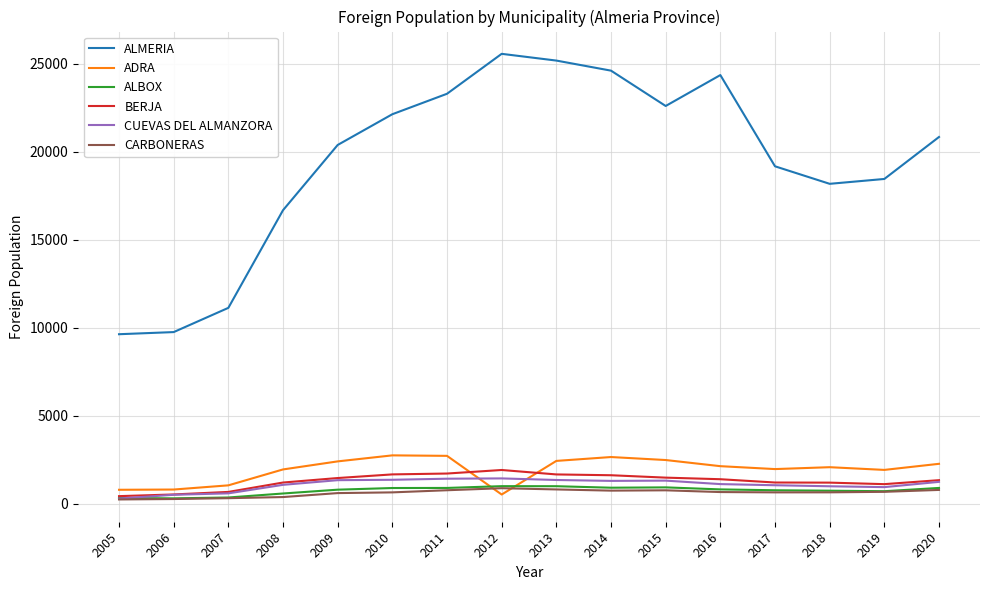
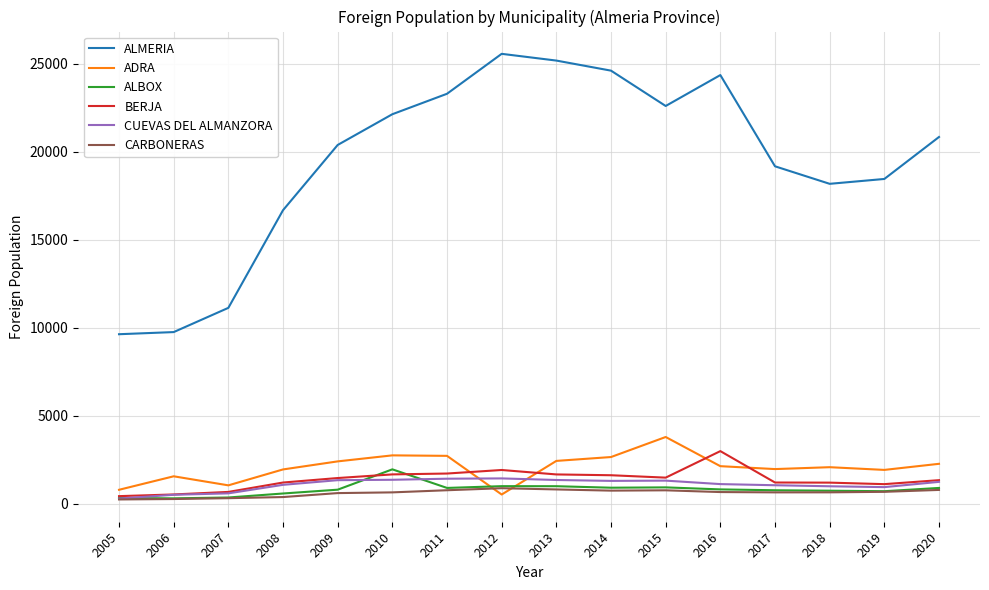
ADRA, 2006: 800 -> 1600
ALBOX, 2010: 900 -> 2000
ADRA, 2015: 2500 -> 3800
BERJA, 2016: 1400 -> 3000
